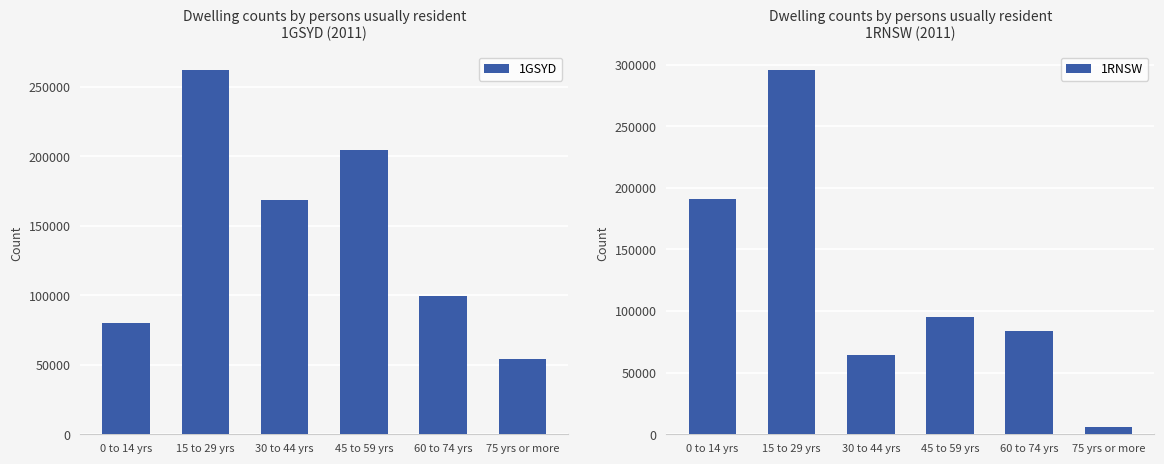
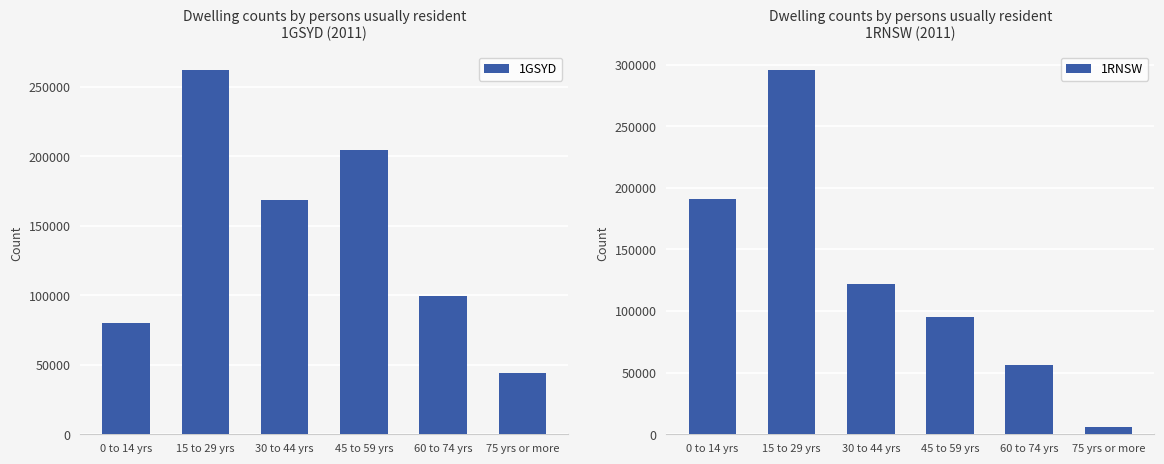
Dwelling counts by persons usually resident 1GSYD (2011), 75 yrs or more: 54000 -> 44000
Dwelling counts by persons usually resident 1RNSW (2011), 30 to 44 yrs: 64000 -> 122000
Dwelling counts by persons usually resident 1RNSW (2011), 60 to 74 yrs: 84000 -> 56000
